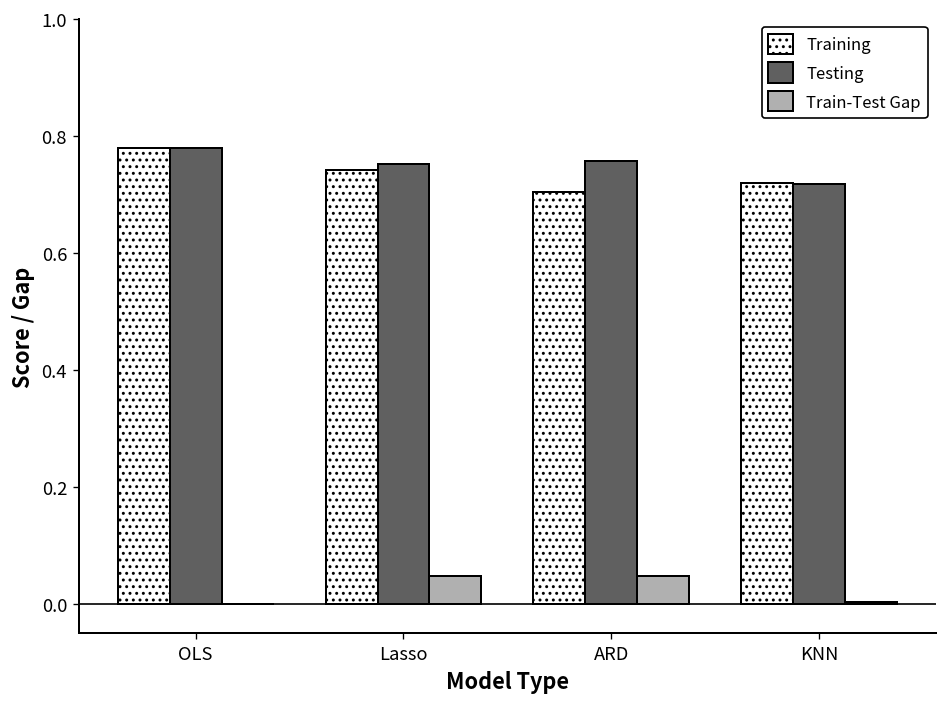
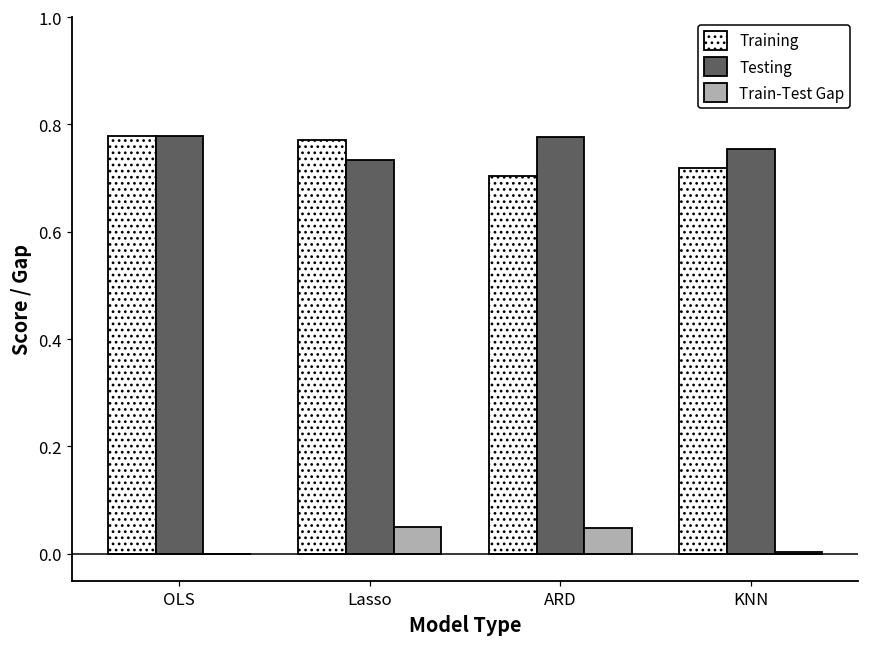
Training, Lasso: 0.74 -> 0.77
Testing, Lasso: 0.75 -> 0.73
Testing, ARD: 0.76 -> 0.78
Testing, KNN: 0.72 -> 0.75
